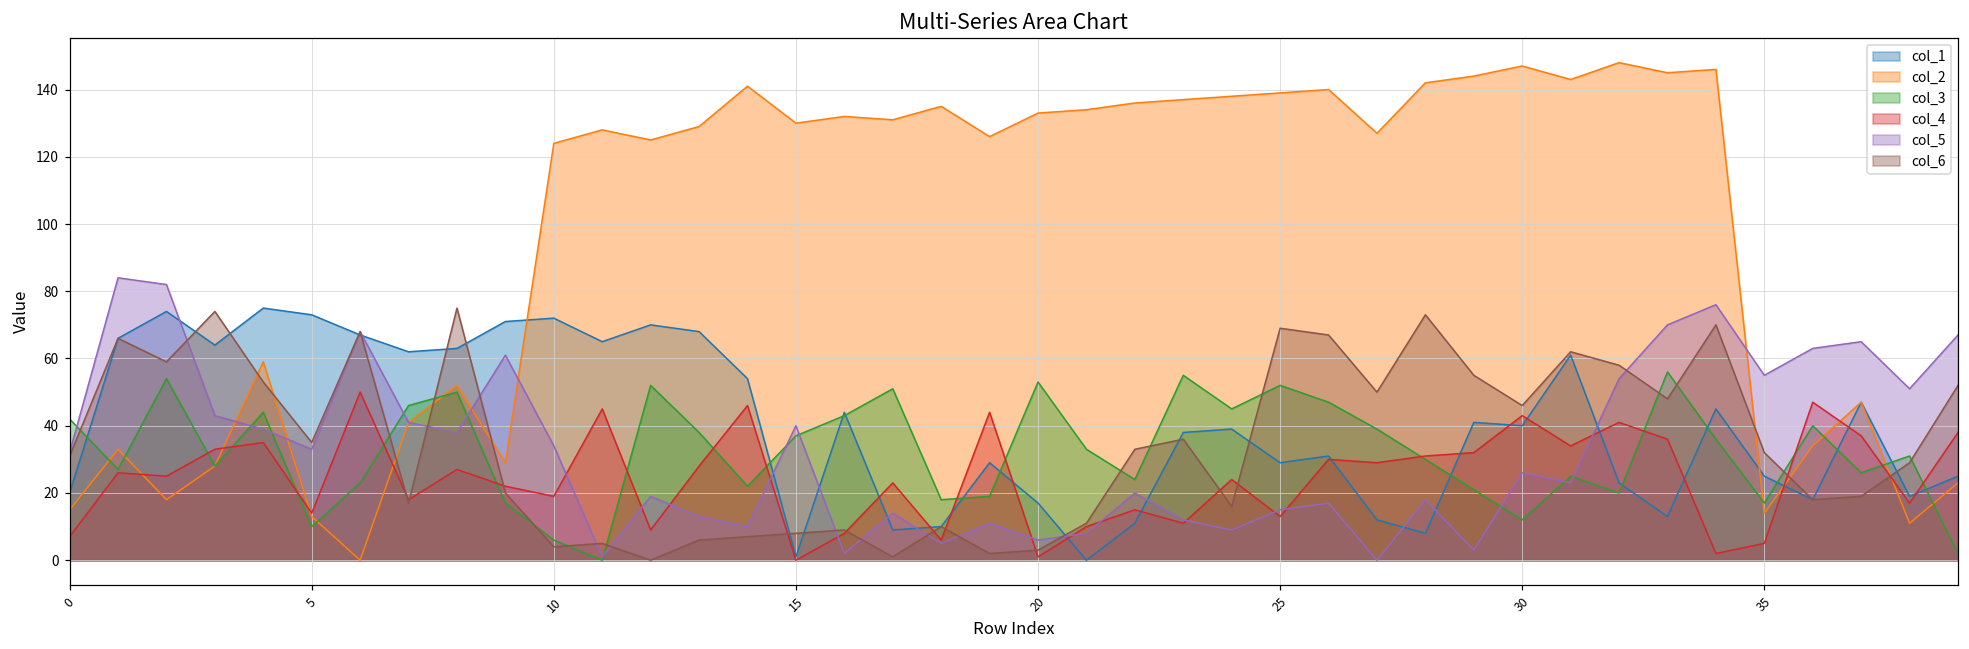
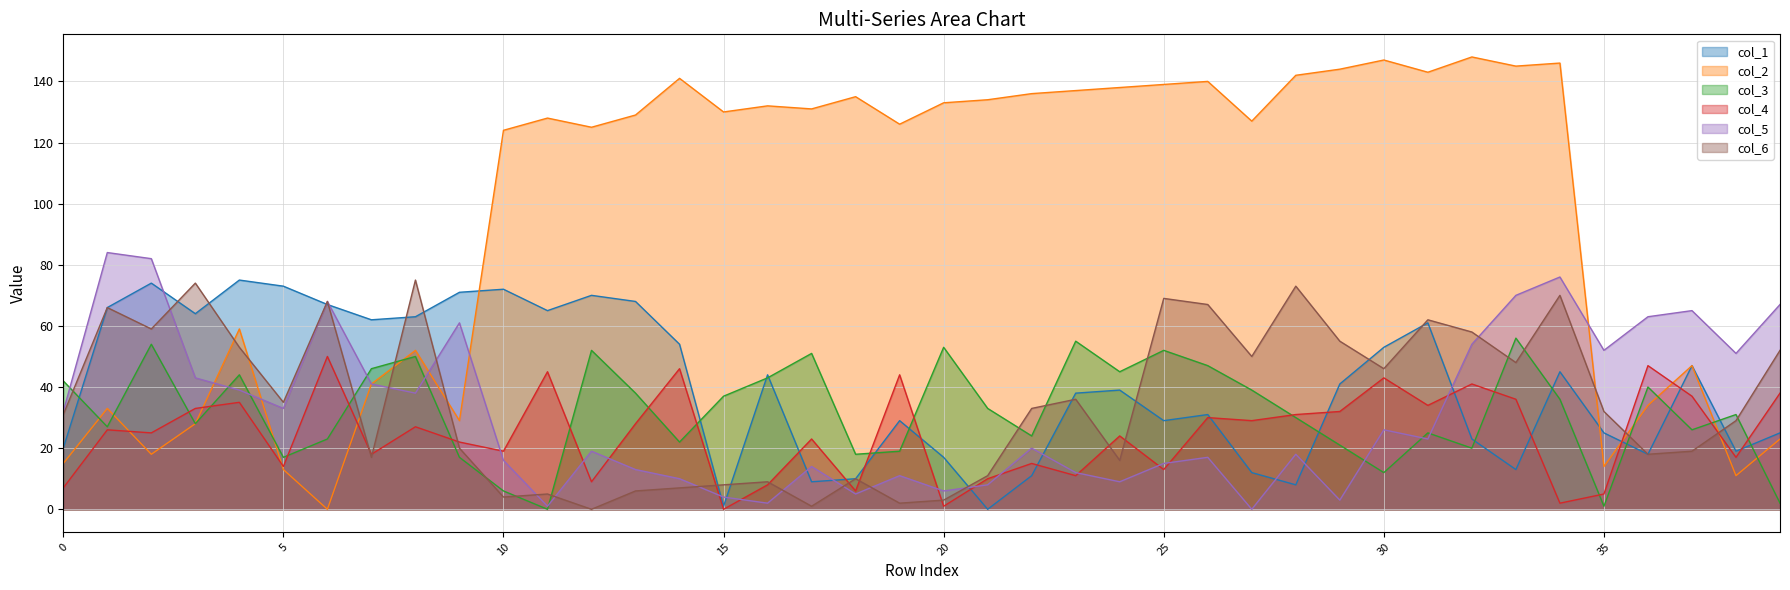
col_3, 5: 10 -> 17
col_5, 10: 34 -> 16
col_5, 15: 40 -> 4
col_1, 30: 40 -> 53
col_3, 35: 17 -> 1
col_5, 35: 55 -> 52
